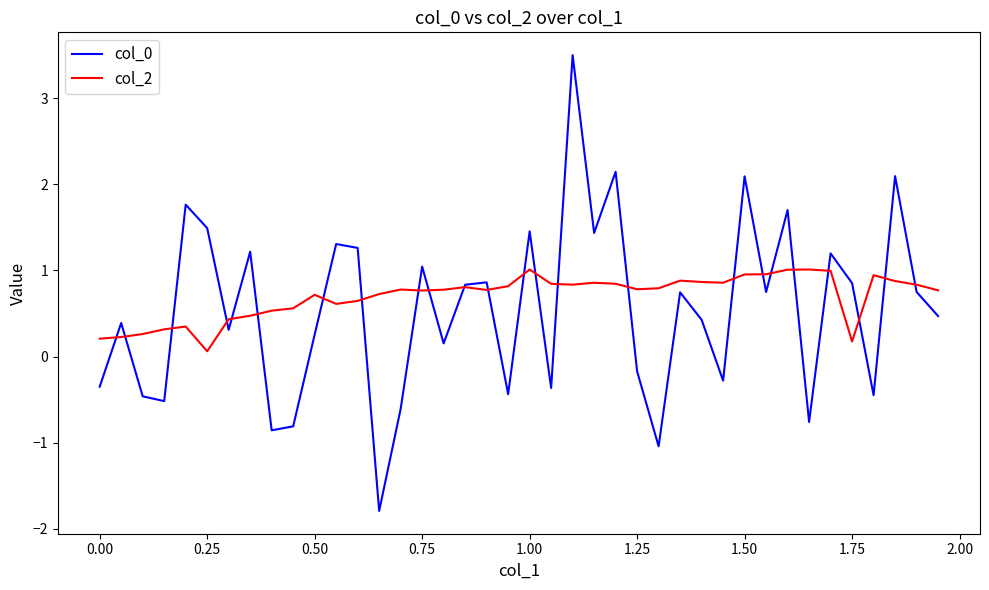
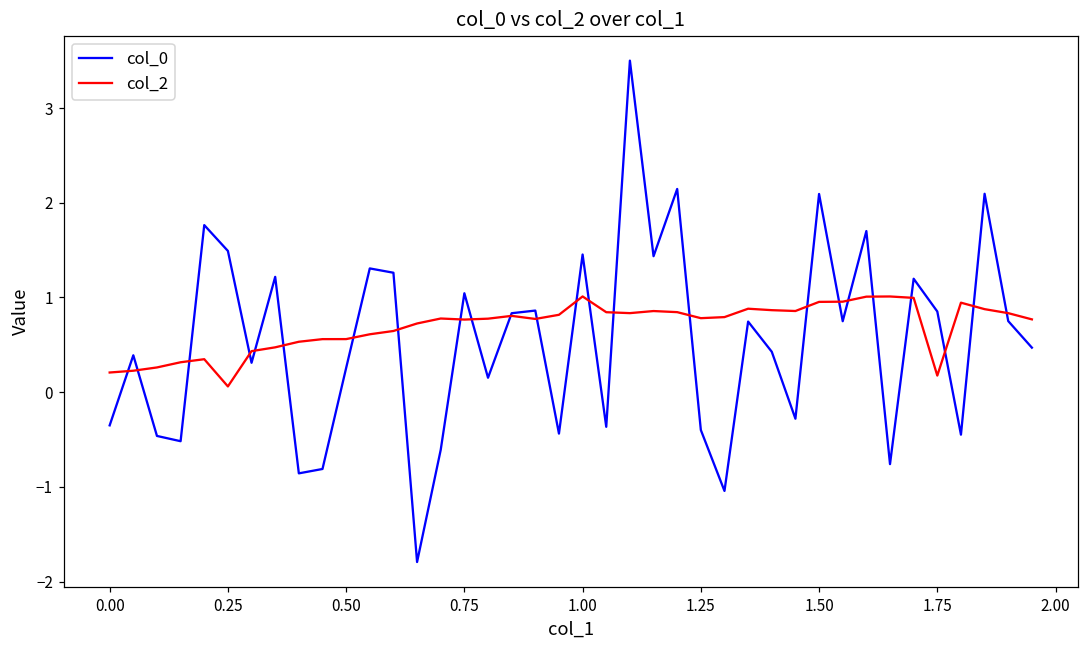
col_2, 0.50: 0.7 -> 0.6
col_0, 1.25: -0.2 -> -0.4
